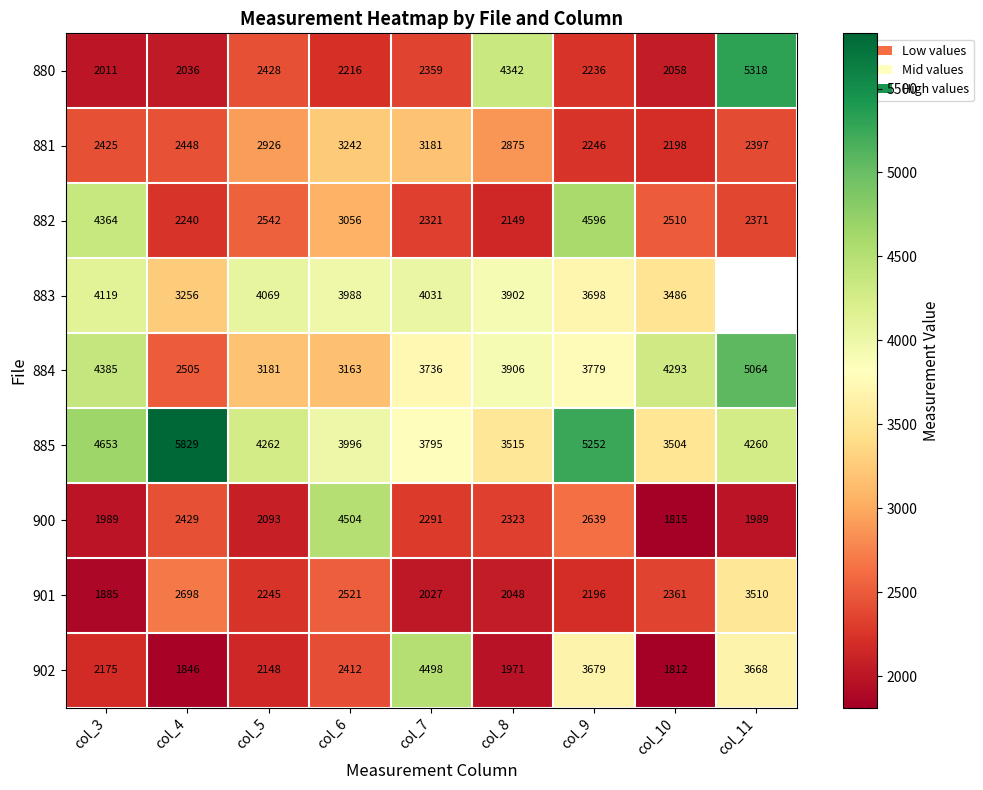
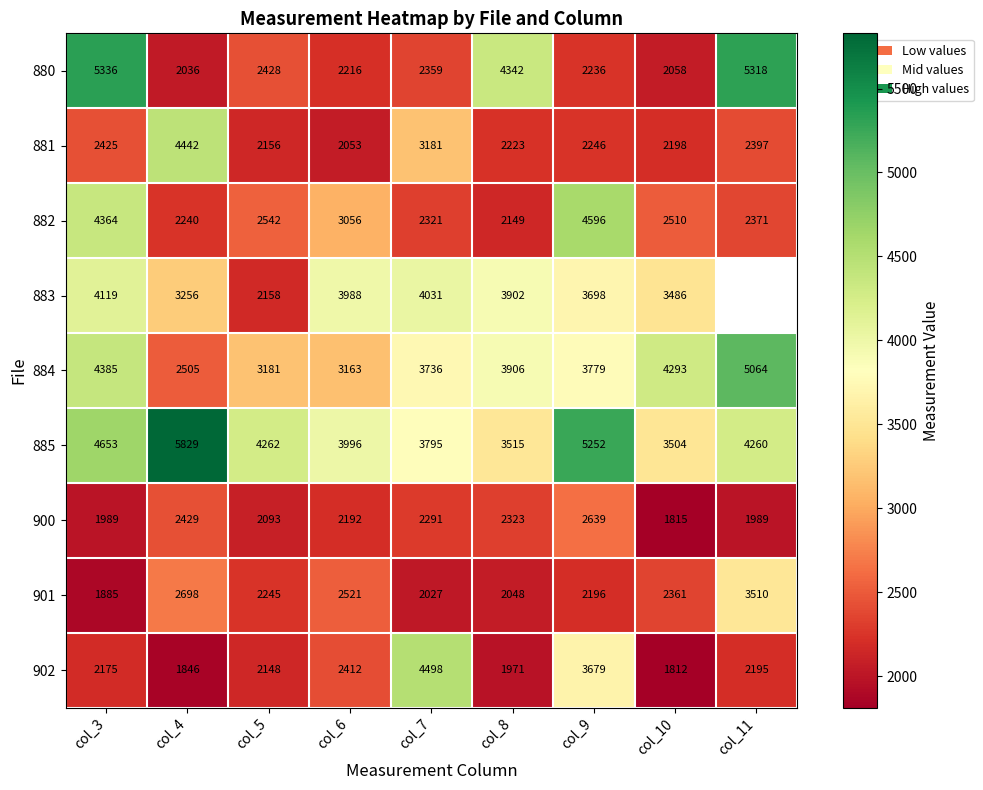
880, col_3: 2011 -> 5336
881, col_4: 2448 -> 4442
881, col_5: 2926 -> 2156
881, col_6: 3242 -> 2053
881, col_8: 2875 -> 2223
883, col_5: 4069 -> 2158
900, col_6: 4504 -> 2192
902, col_11: 3668 -> 2195
